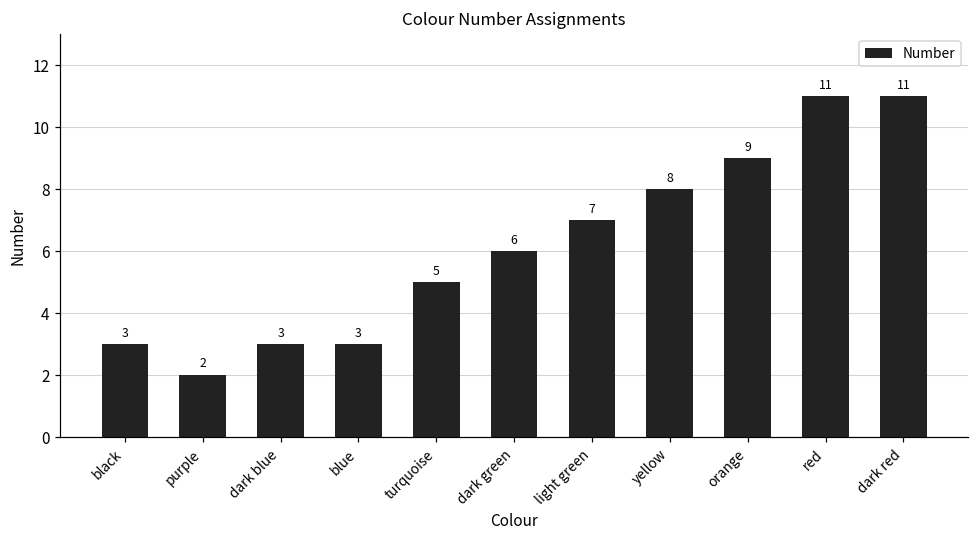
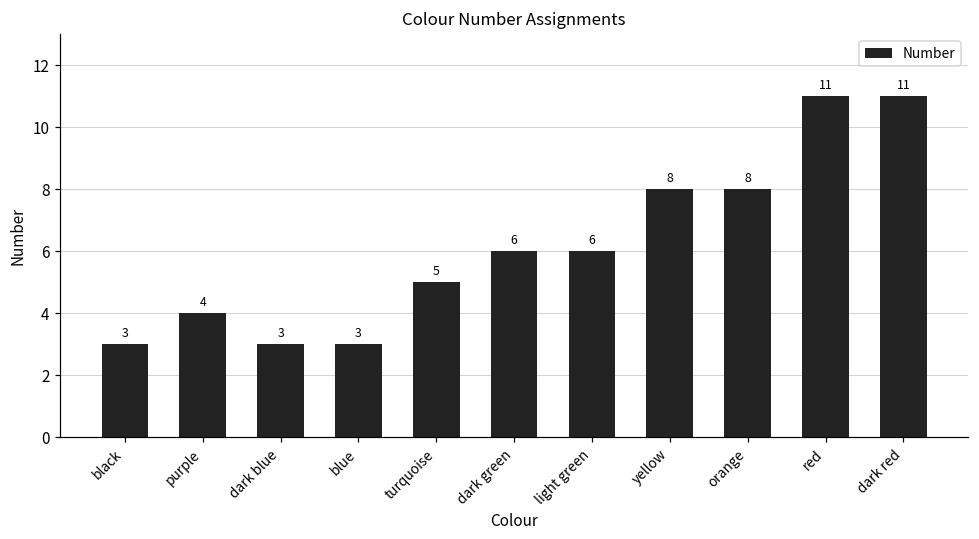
purple: 2 -> 4
light green: 7 -> 6
orange: 9 -> 8
